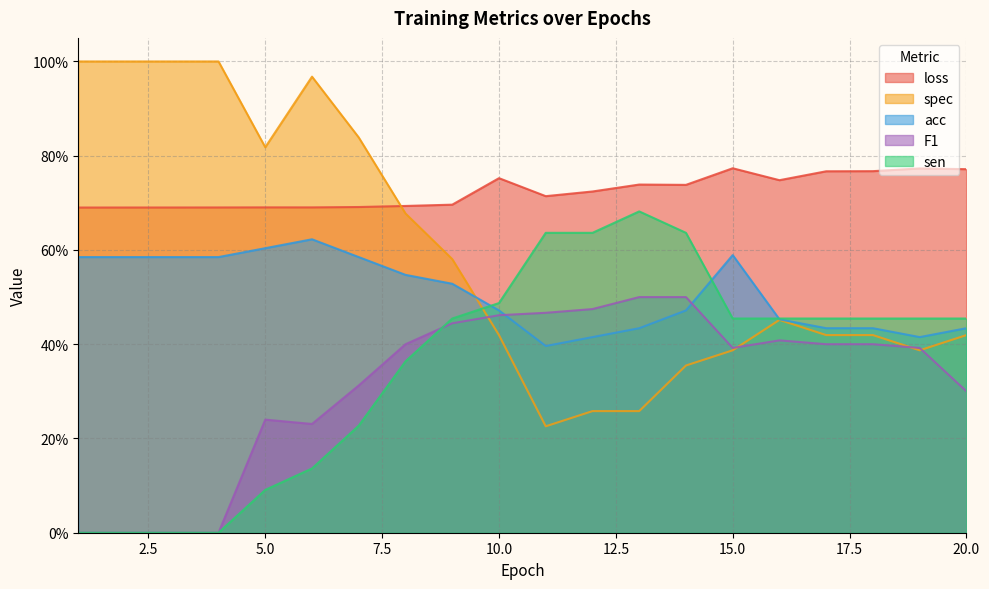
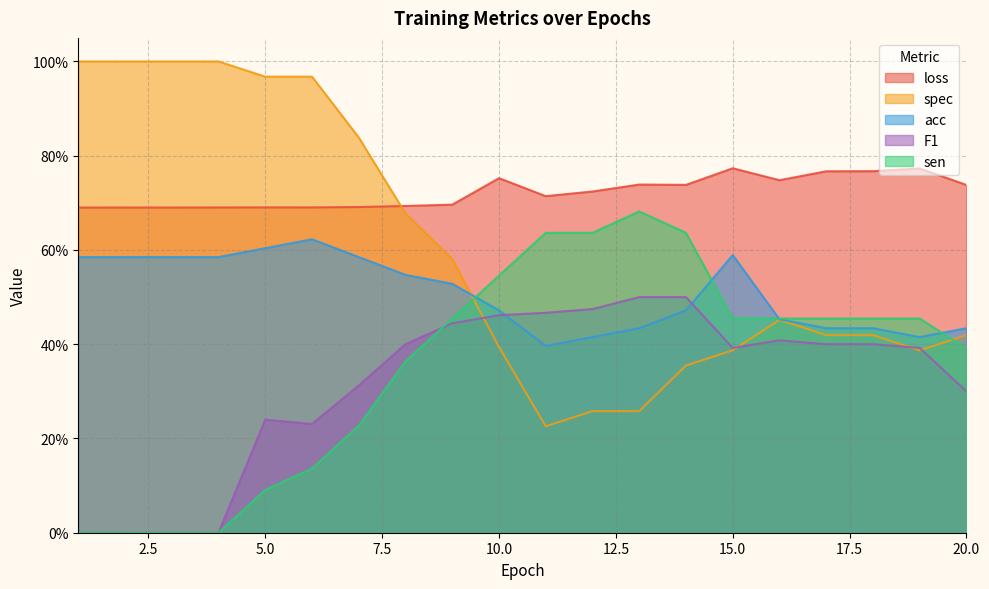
spec, 5.0: 82% -> 97%
spec, 10.0: 42% -> 39%
sen, 10.0: 49% -> 55%
loss, 20.0: 77% -> 74%
sen, 20.0: 45% -> 39%
